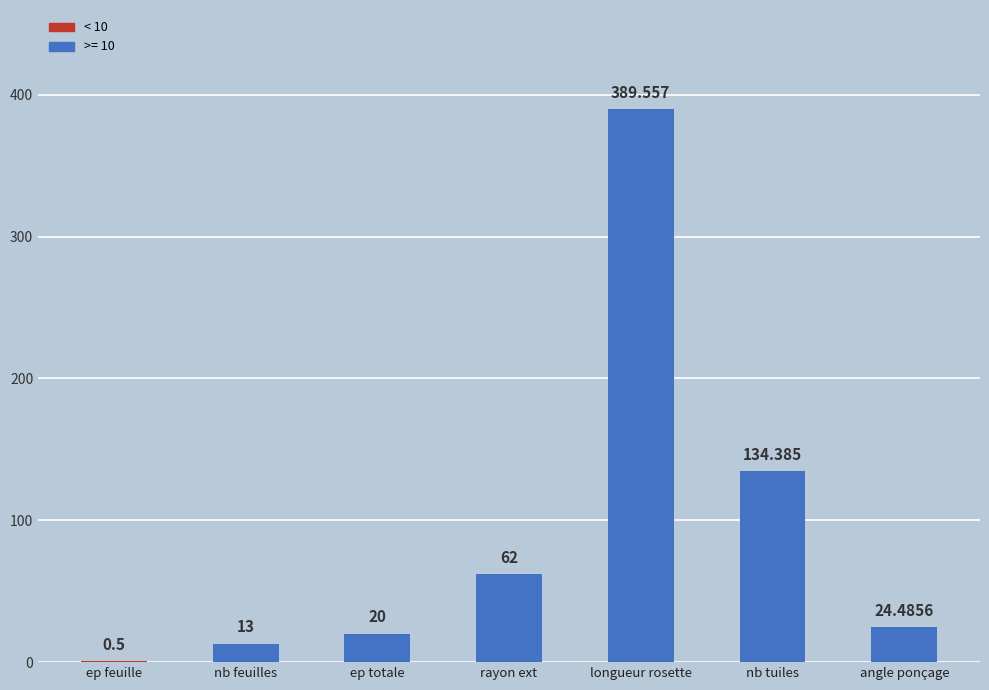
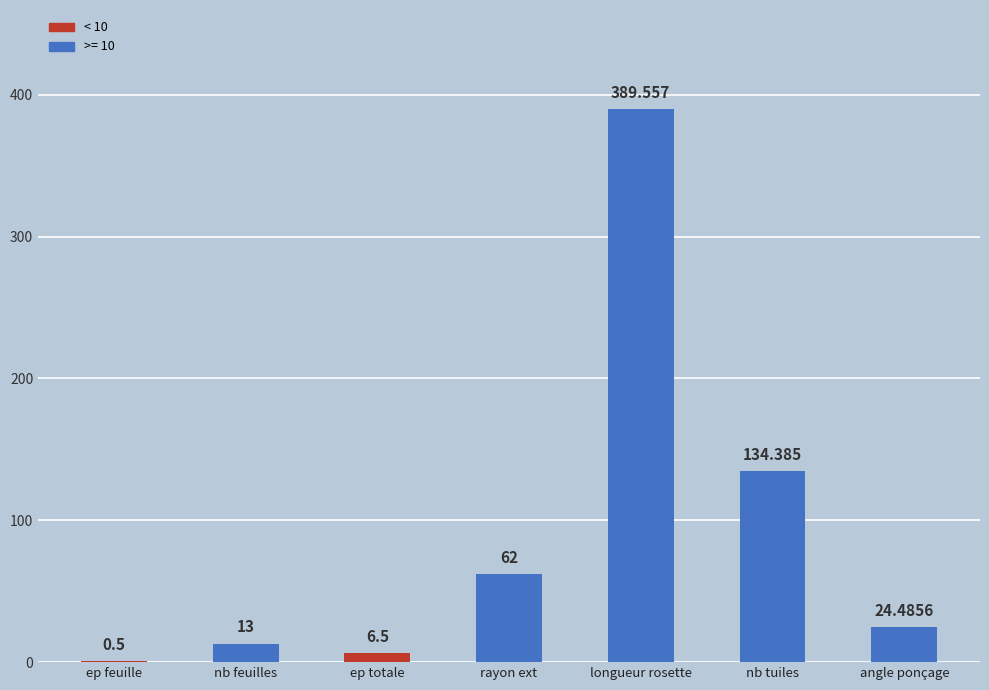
ep totale: 20 -> 6.5
